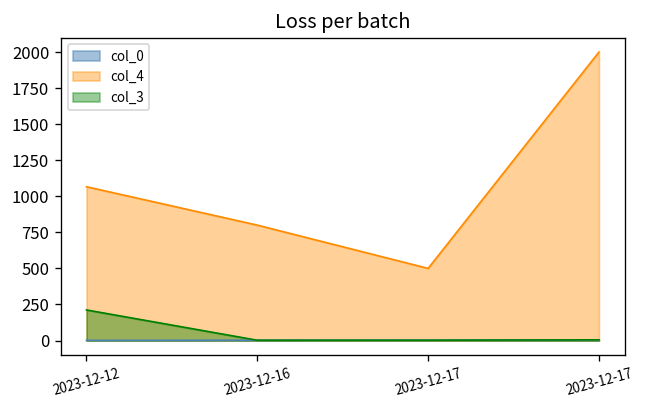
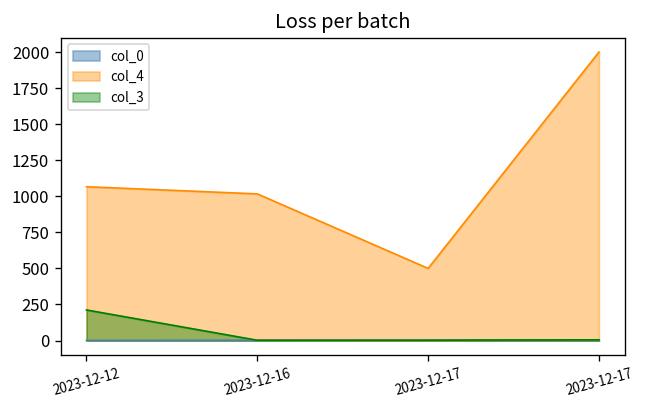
col_4, 2023-12-16: 800 -> 1020
